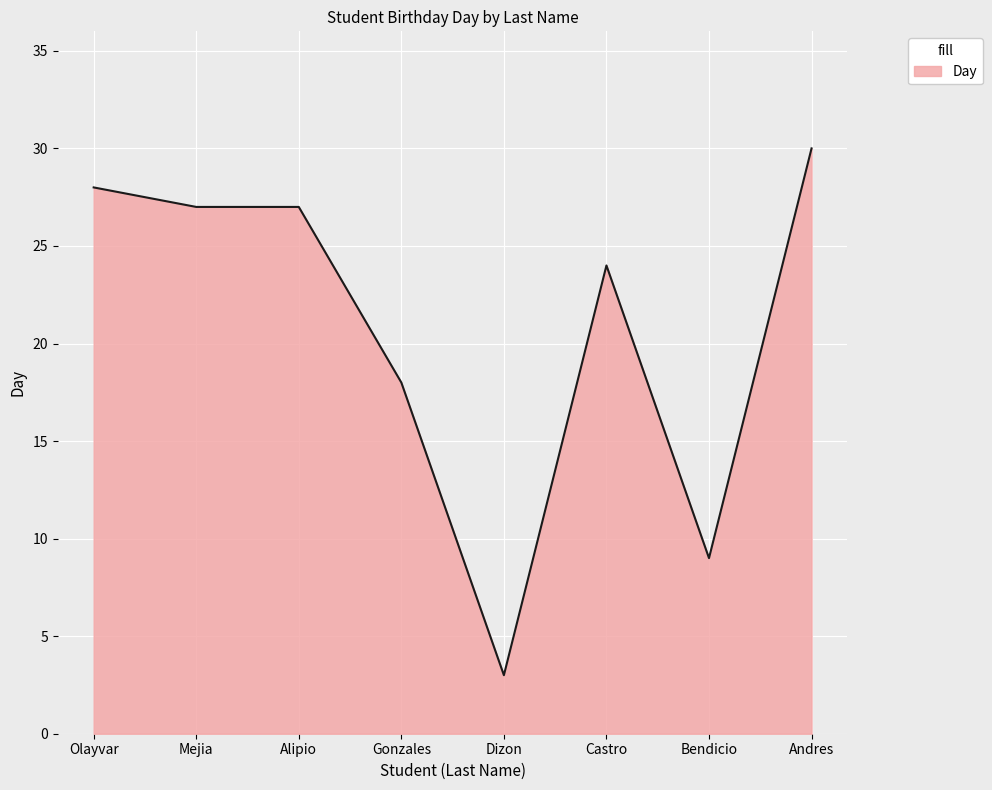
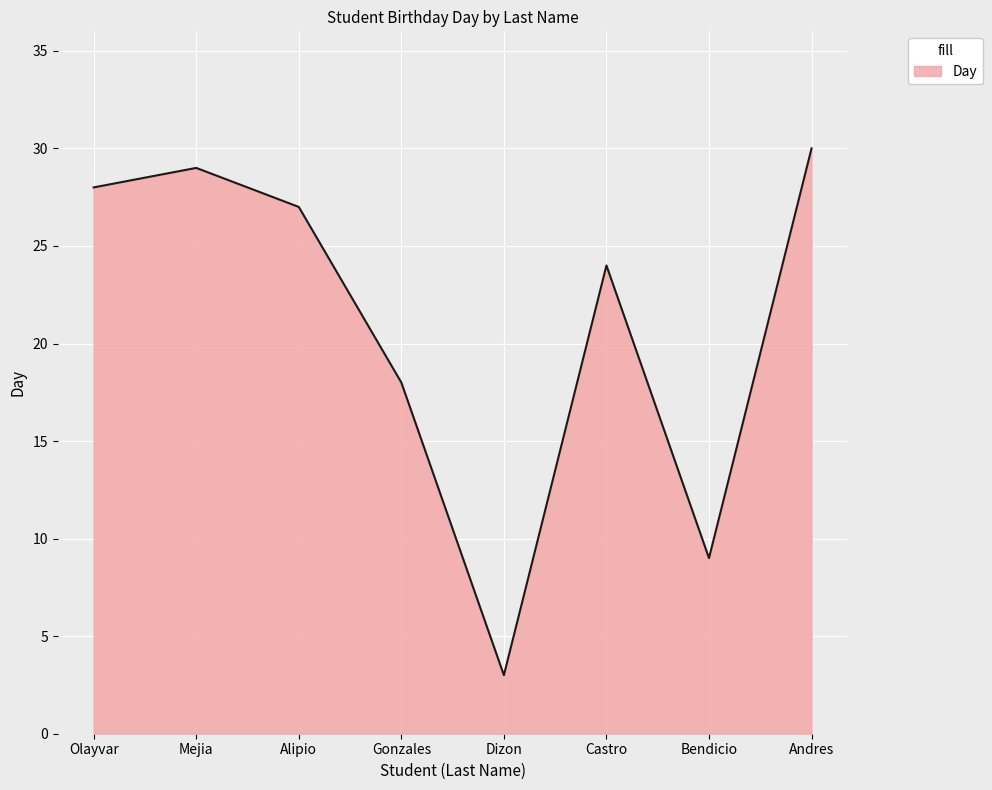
Mejia: 27 -> 29
